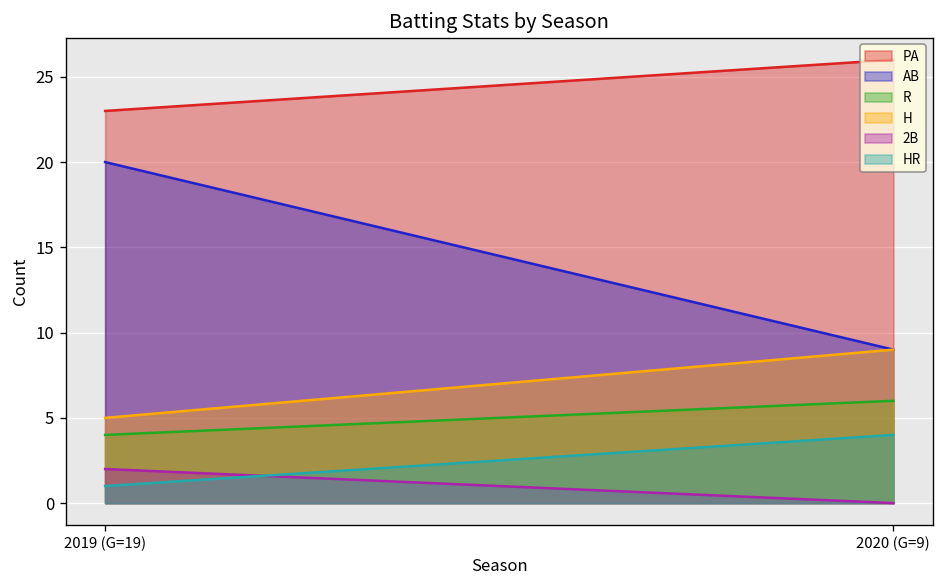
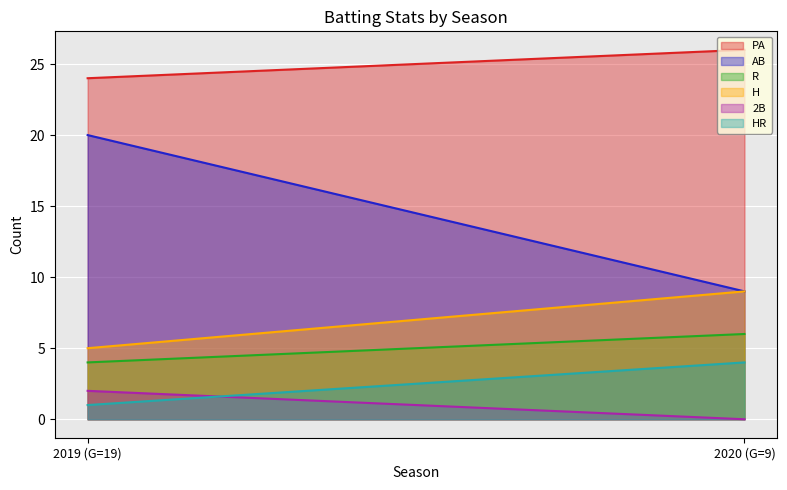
PA, 2019 (G=19): 23 -> 24
